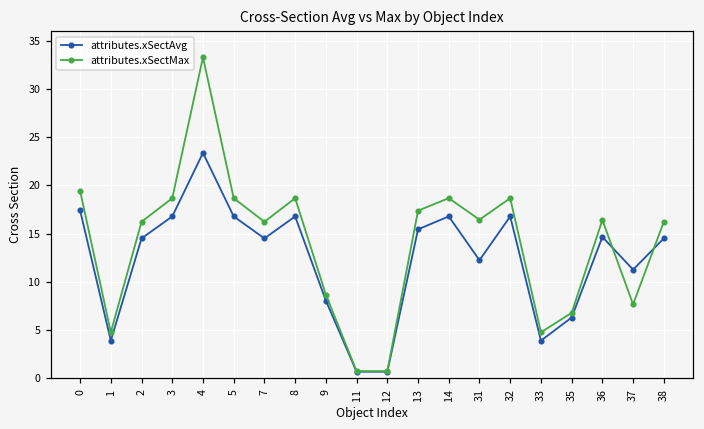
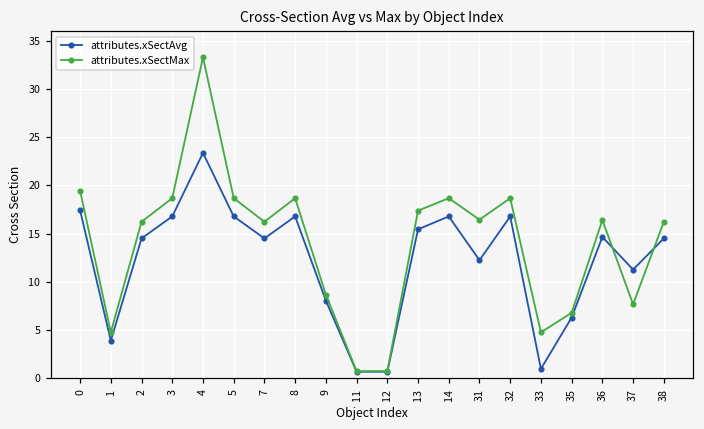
attributes.xSectAvg, 33: 4 -> 1
